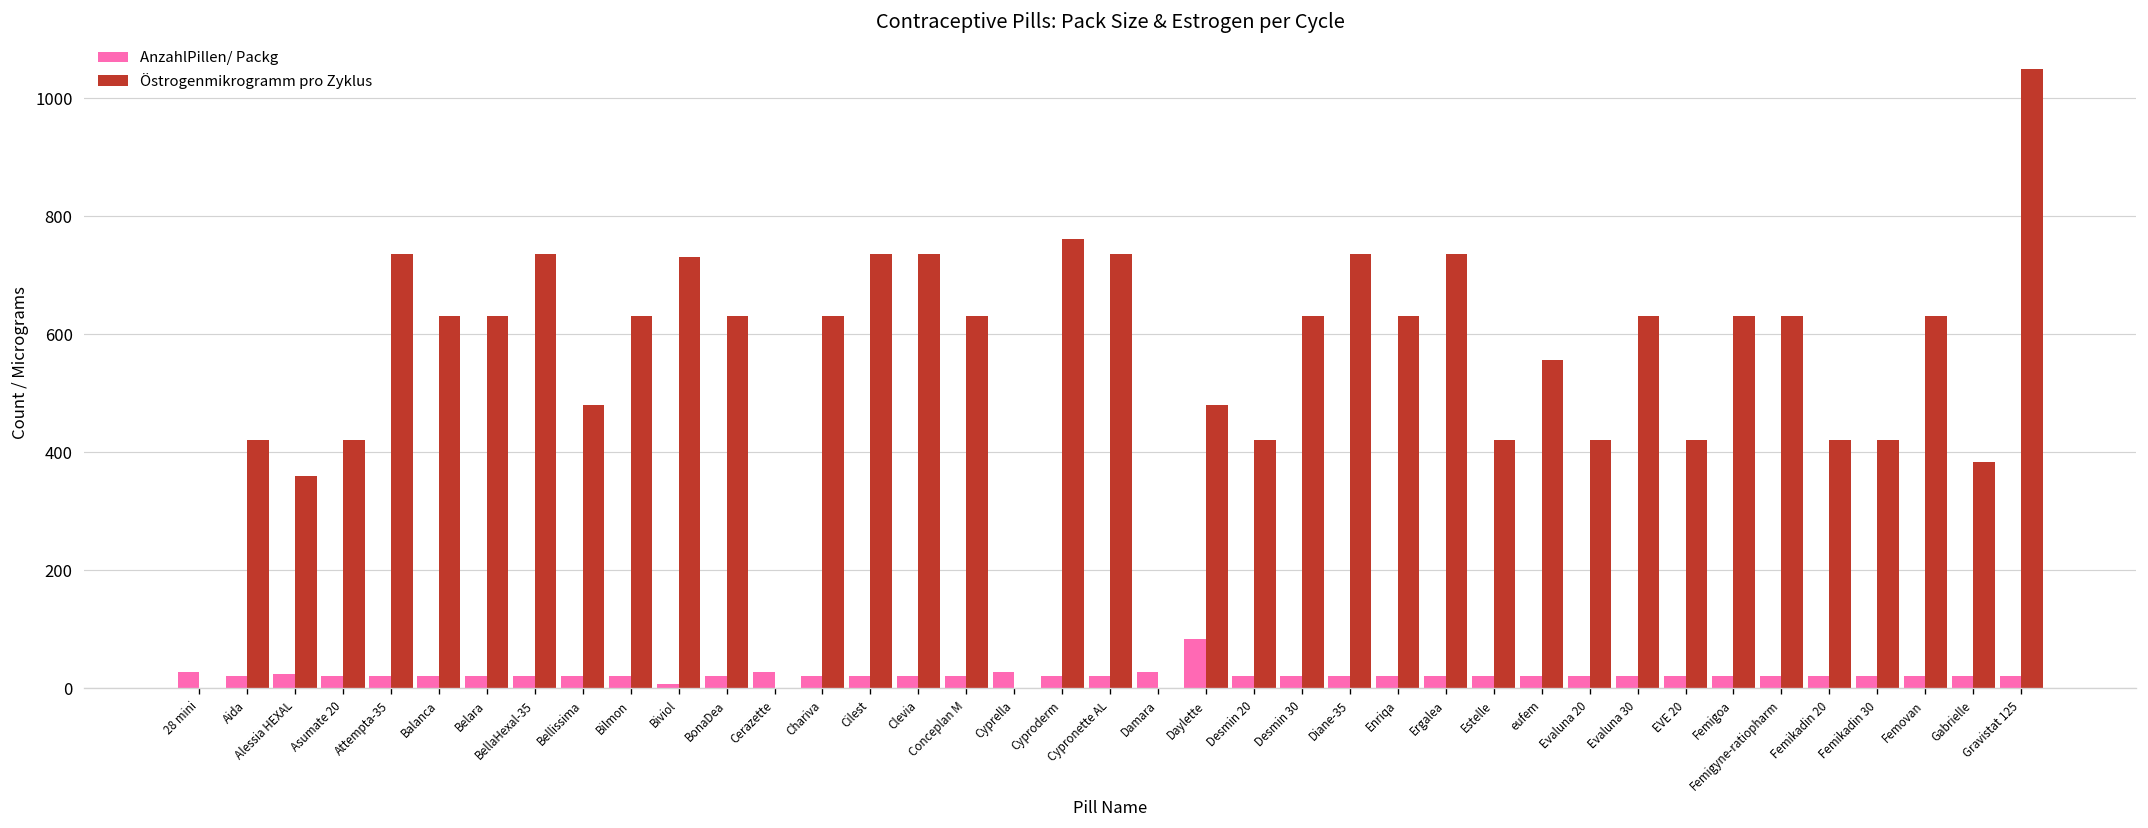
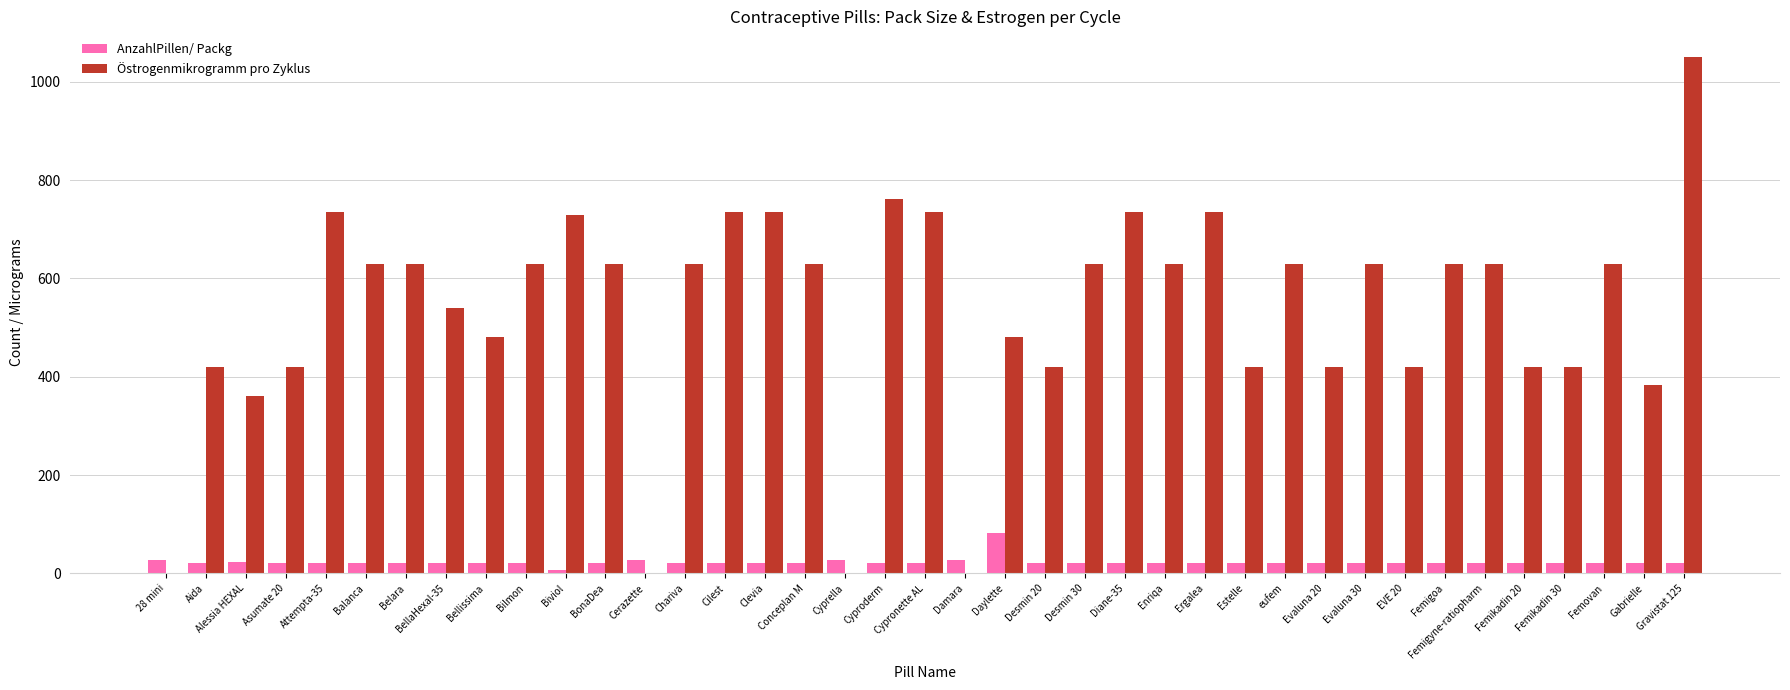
Östrogenmikrogramm pro Zyklus, BellaHexal-35: 740 -> 540
Östrogenmikrogramm pro Zyklus, eufem: 560 -> 630
